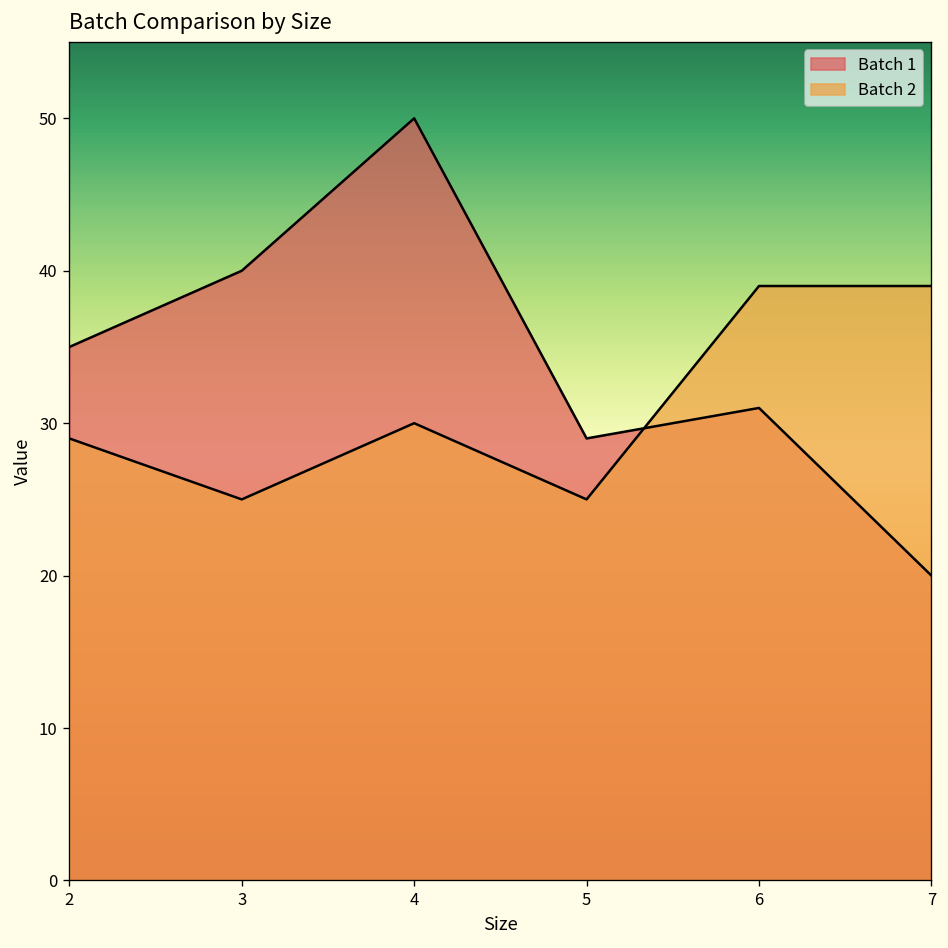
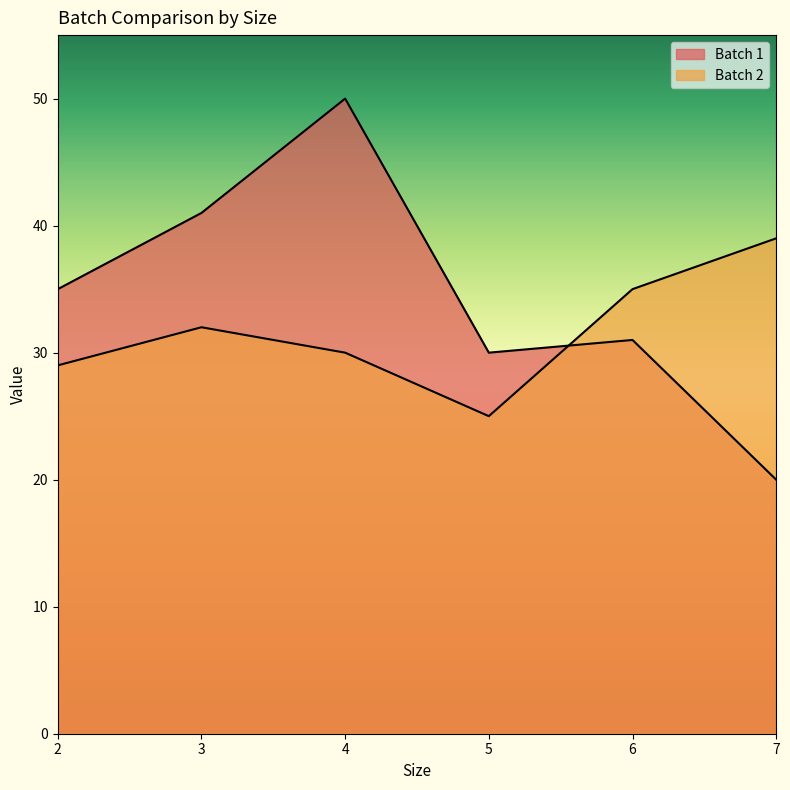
Batch 1, 3: 40 -> 41
Batch 2, 3: 25 -> 32
Batch 1, 5: 29 -> 30
Batch 2, 6: 39 -> 35
